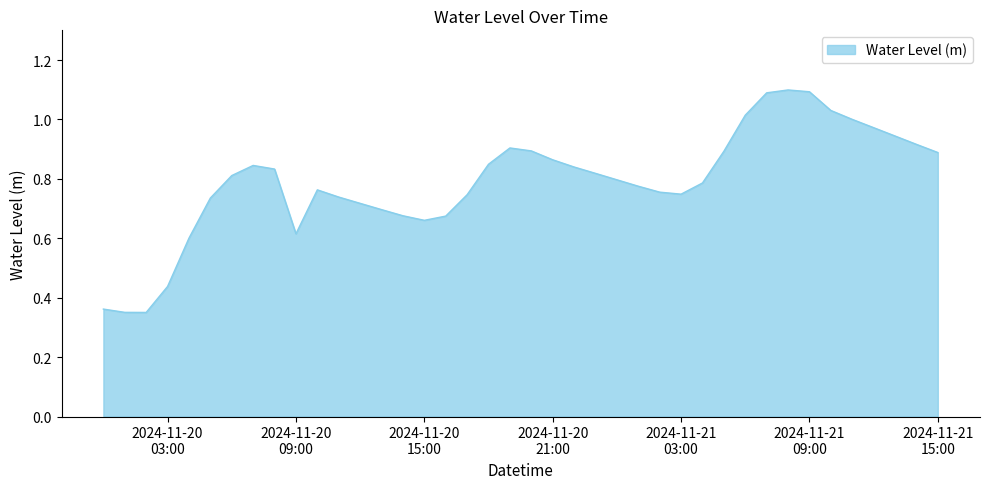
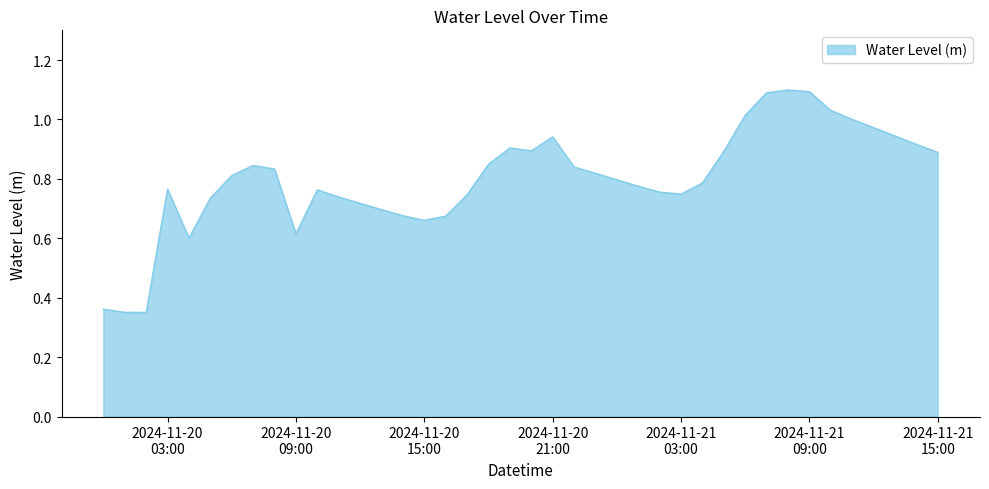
2024-11-20 03:00: 0.44 -> 0.77
2024-11-20 21:00: 0.86 -> 0.94
